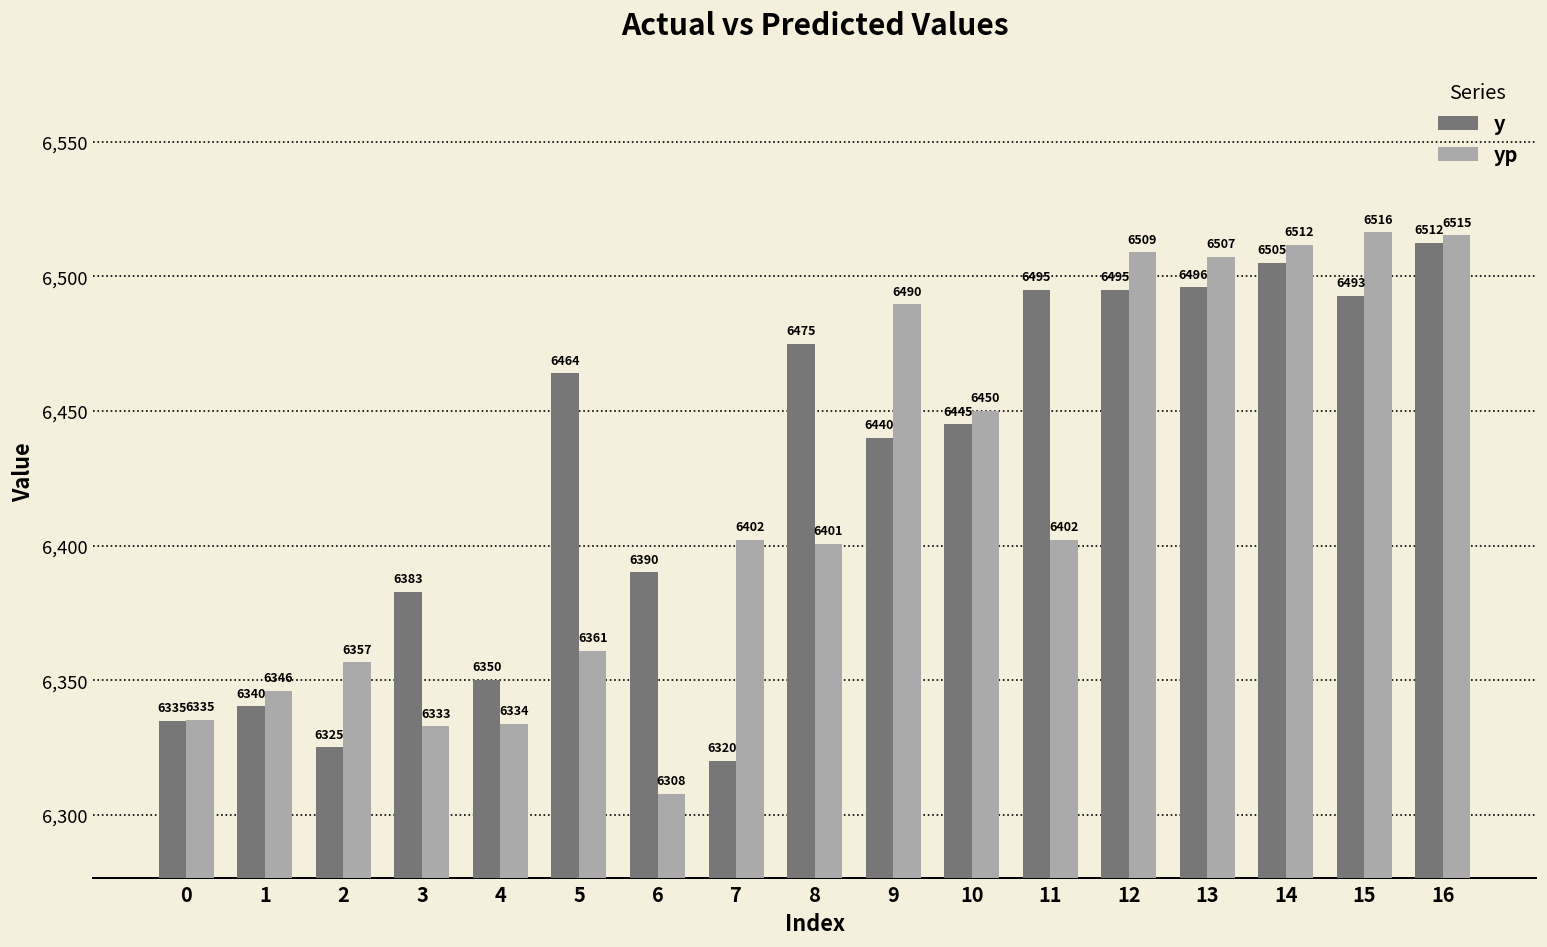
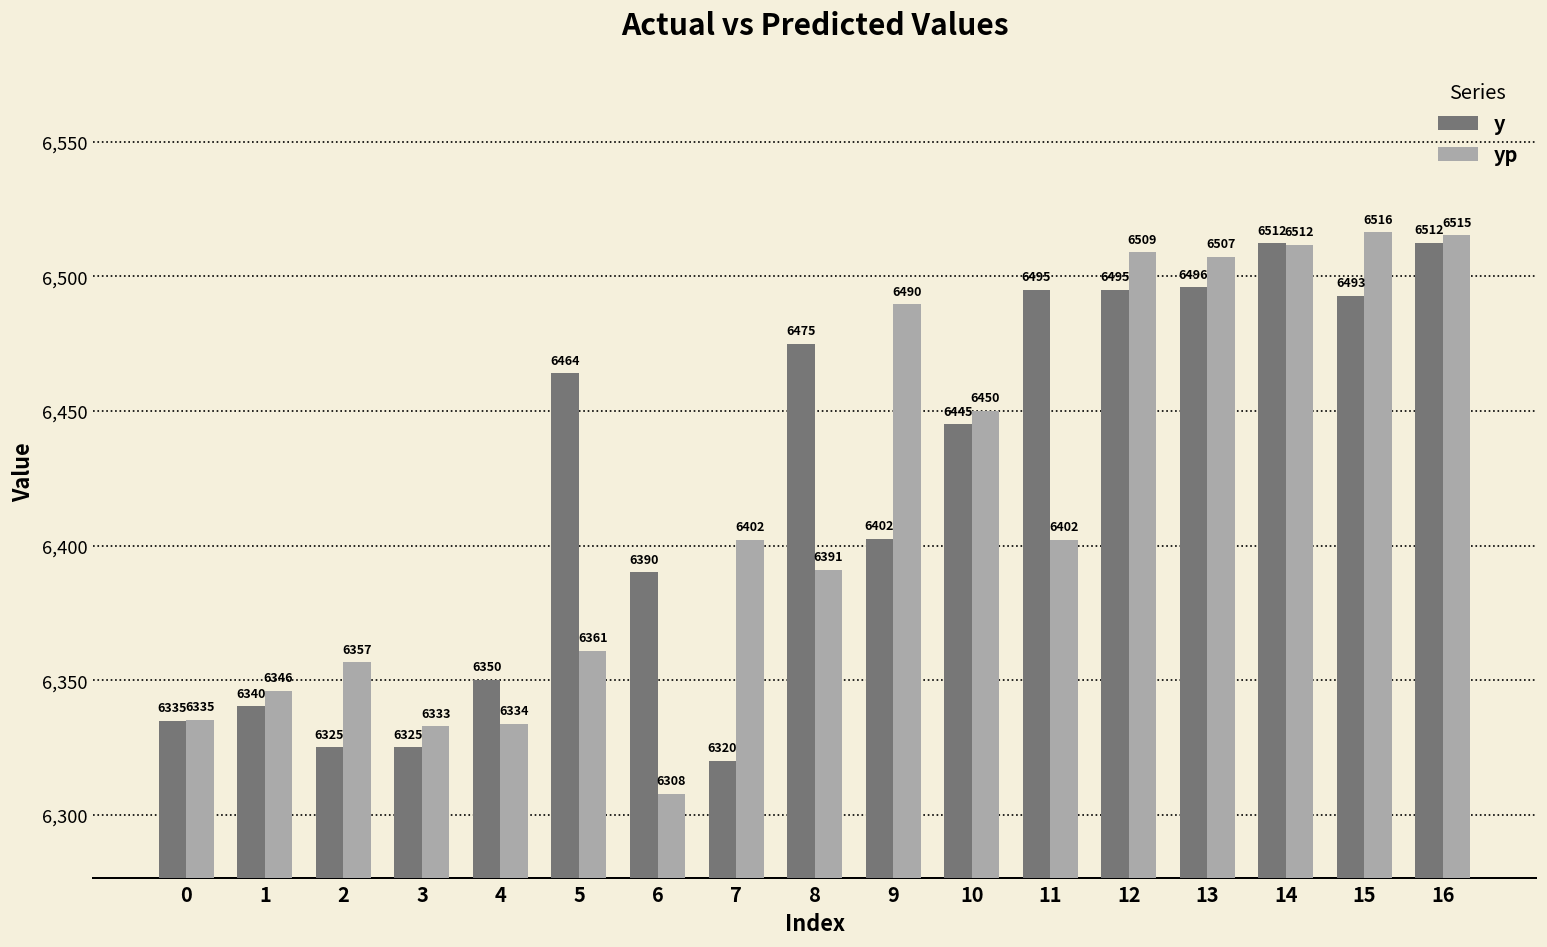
y, 3: 6383 -> 6325
yp, 8: 6401 -> 6391
y, 9: 6440 -> 6402
y, 14: 6505 -> 6512
